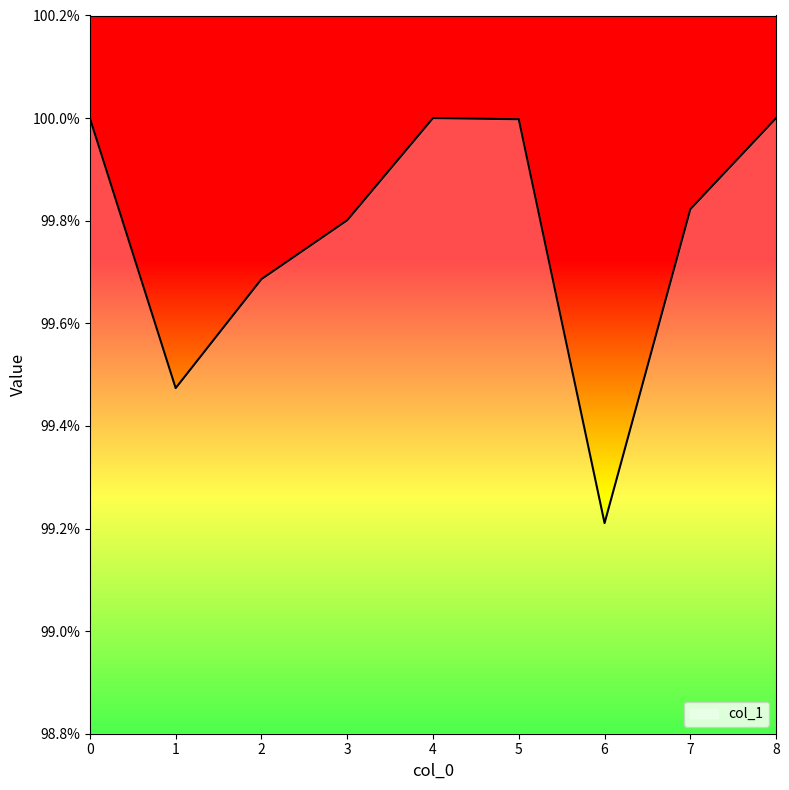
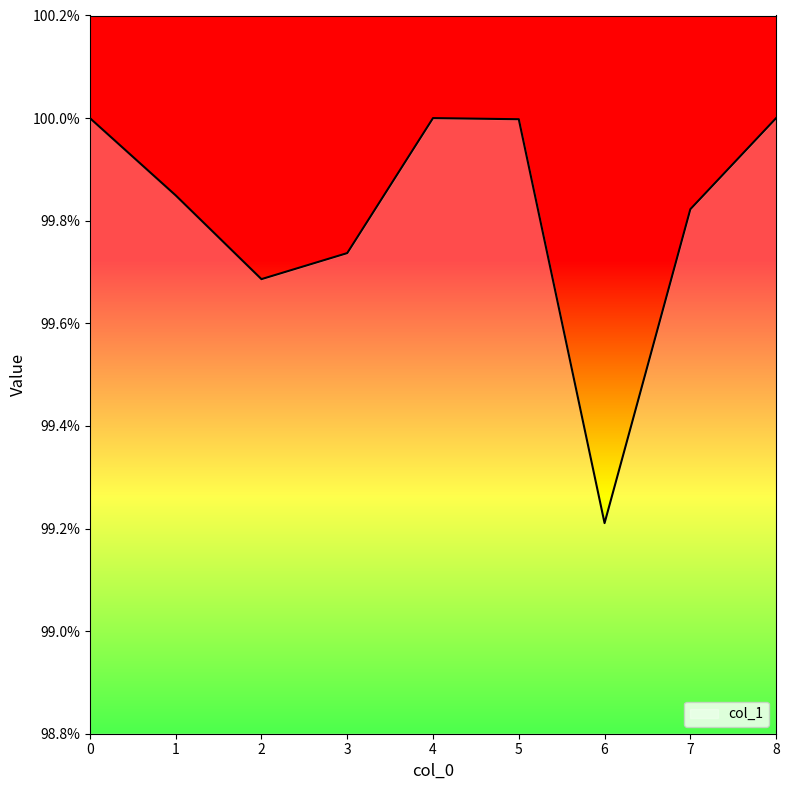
1: 99.47% -> 99.85%
3: 99.80% -> 99.74%
